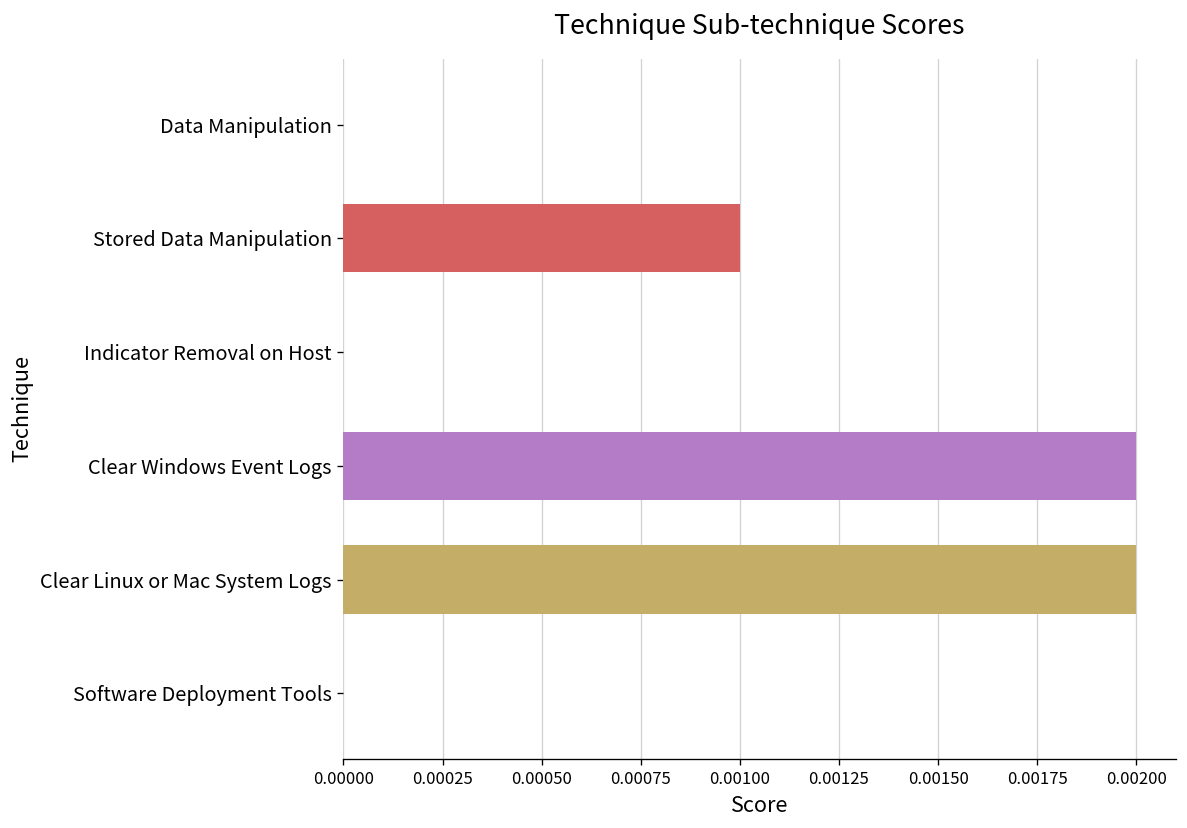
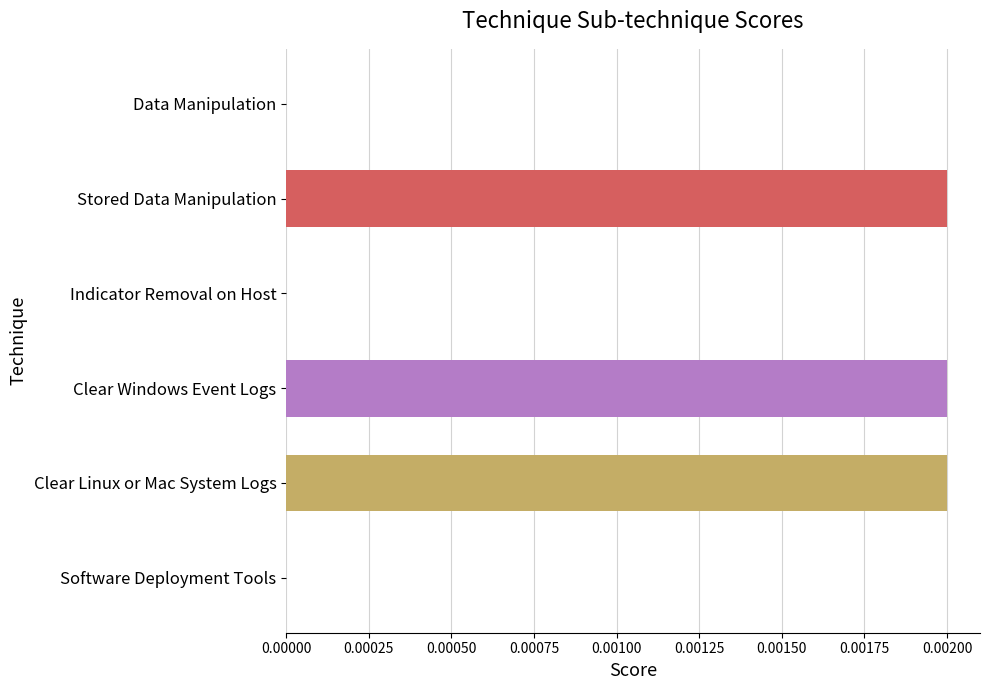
Stored Data Manipulation: 0.001 -> 0.002
